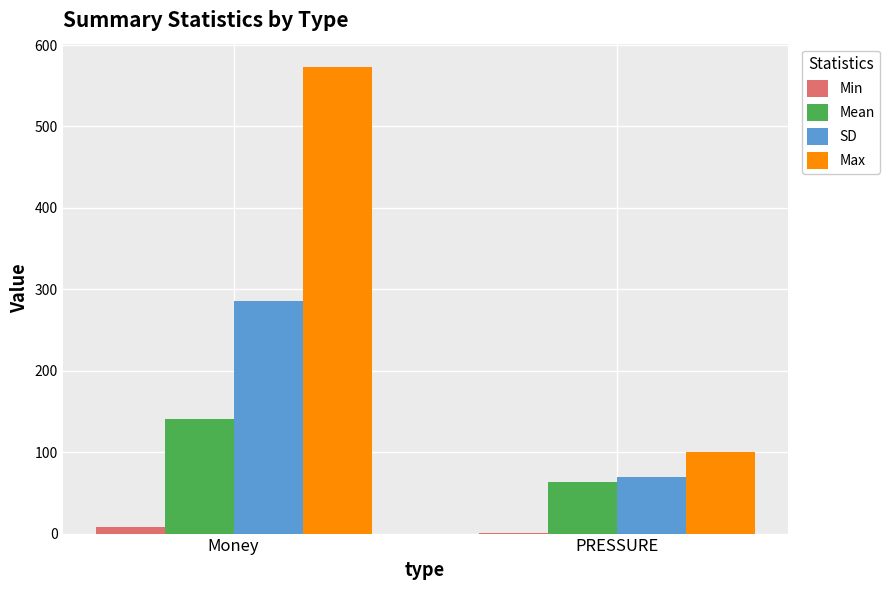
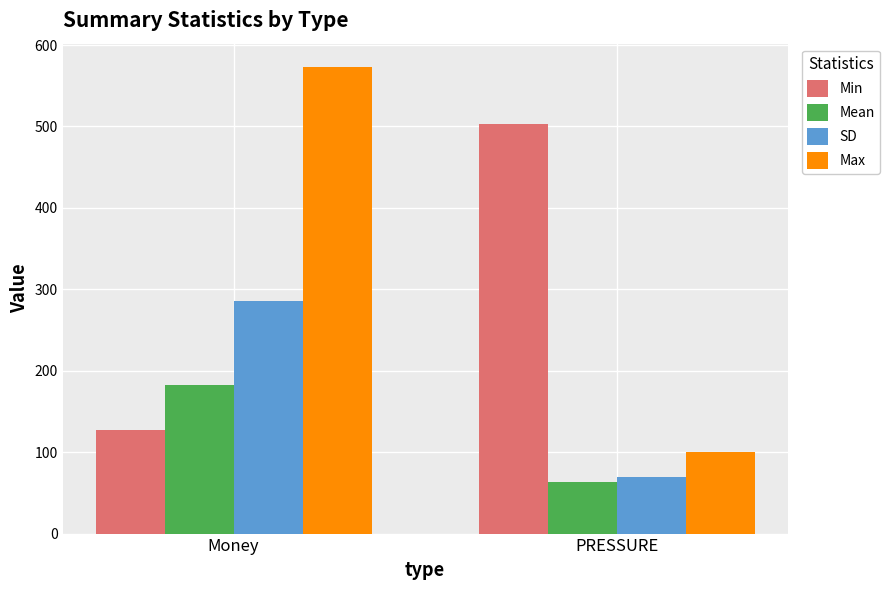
Min, Money: 10 -> 130
Mean, Money: 140 -> 180
Min, PRESSURE: 0 -> 500
